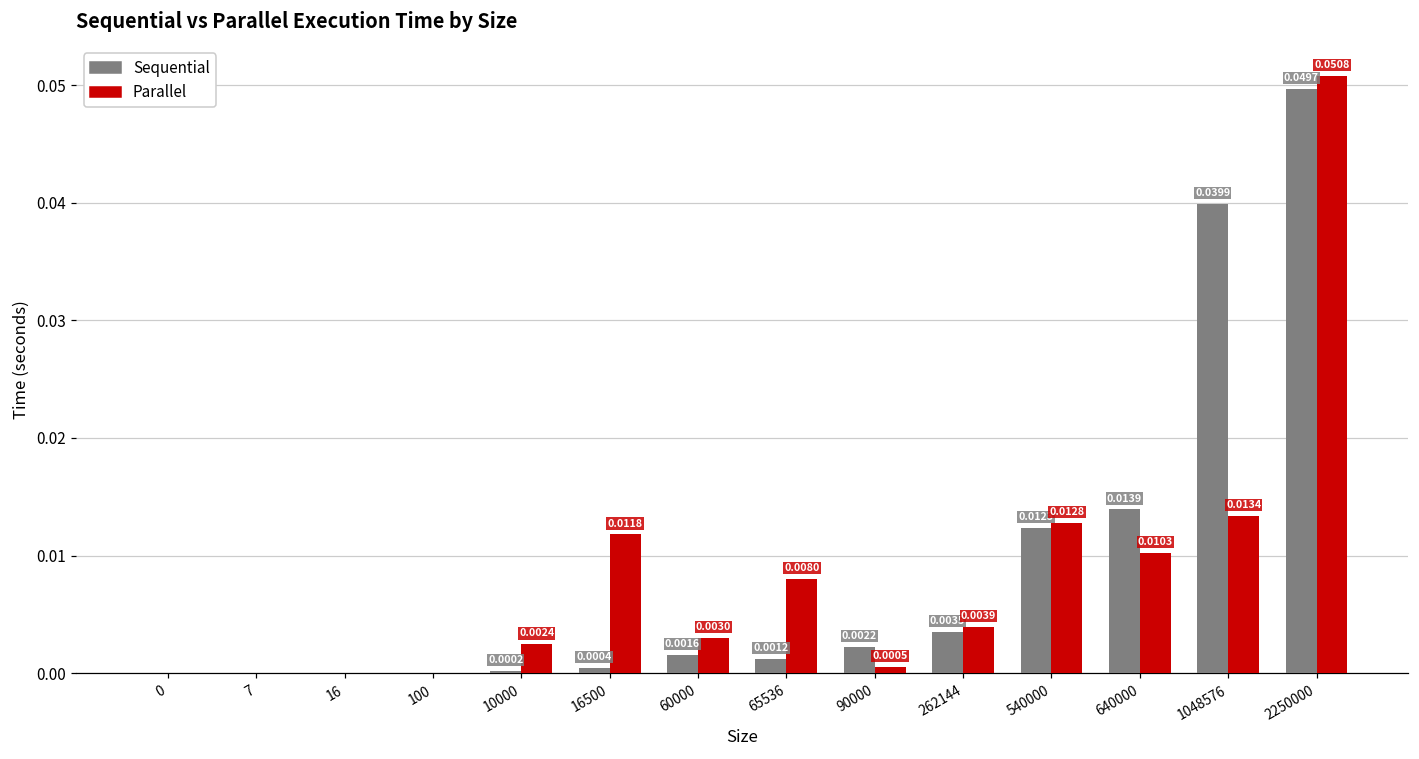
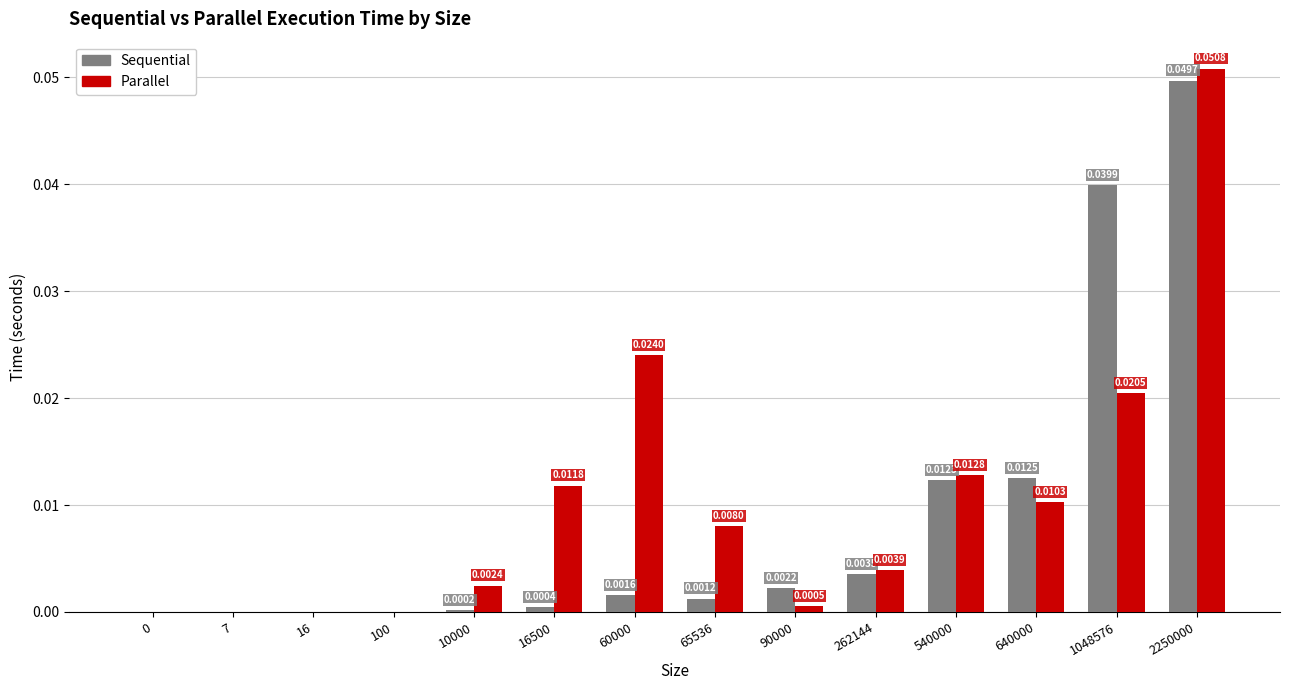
Parallel, 60000: 0.0030 -> 0.0240
Sequential, 640000: 0.0139 -> 0.0125
Parallel, 1048576: 0.0134 -> 0.0205
